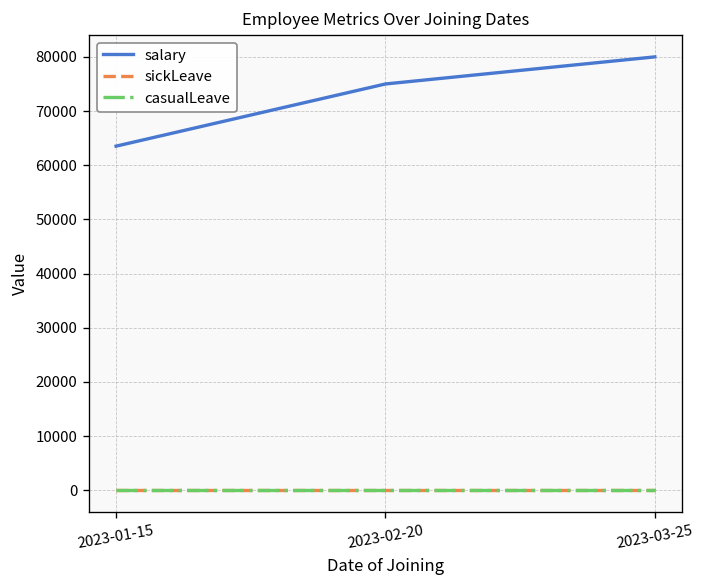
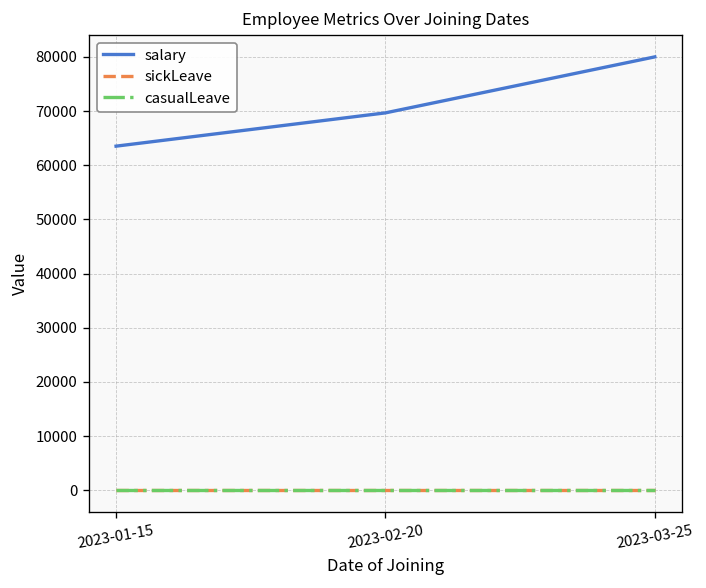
salary, 2023-02-20: 75000 -> 70000
